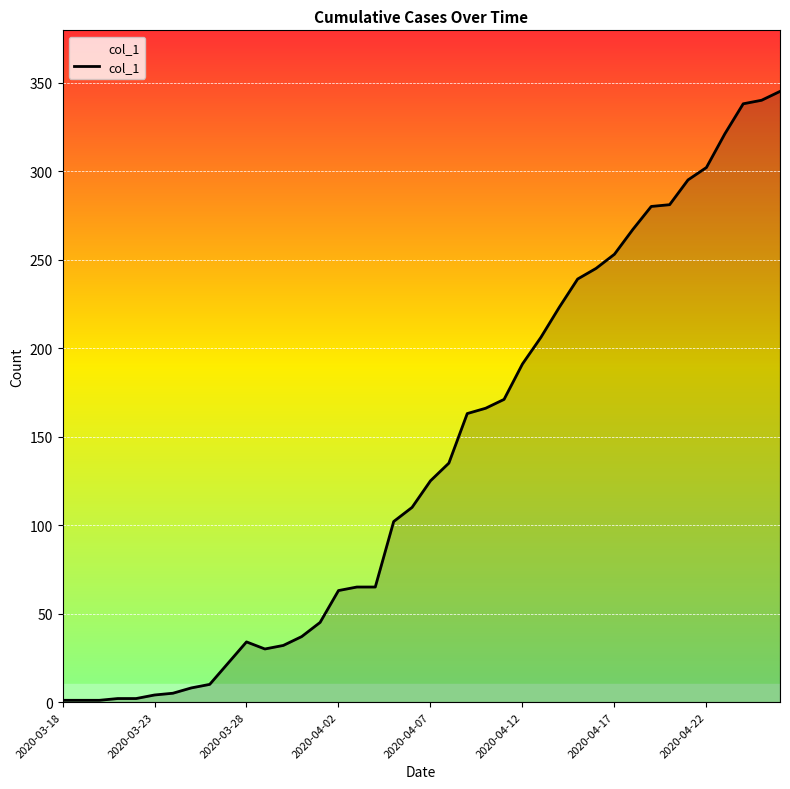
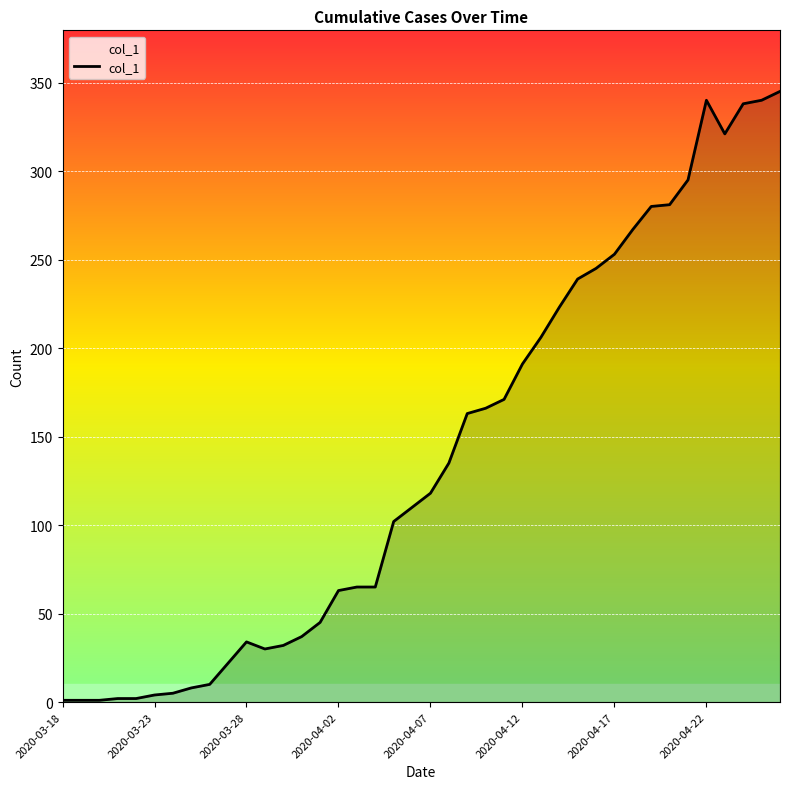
2020-04-07: 125 -> 118
2020-04-22: 302 -> 340
